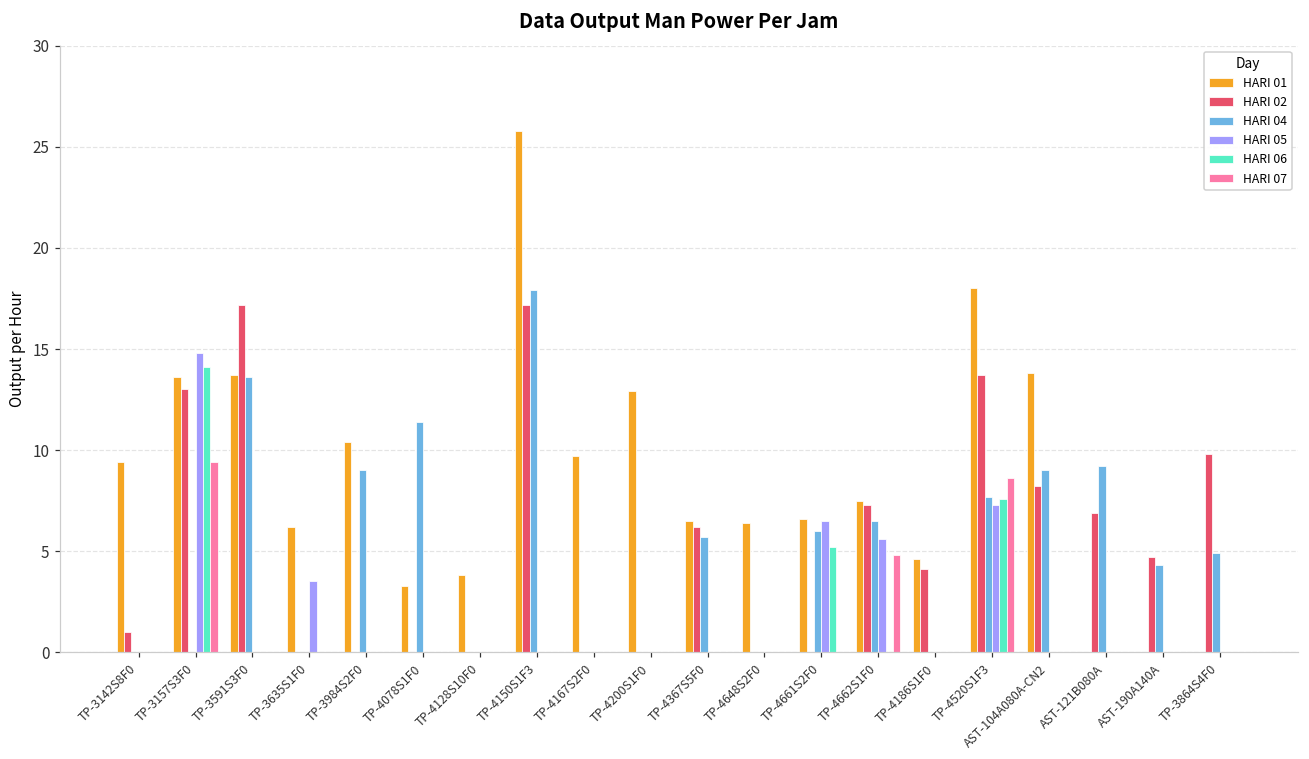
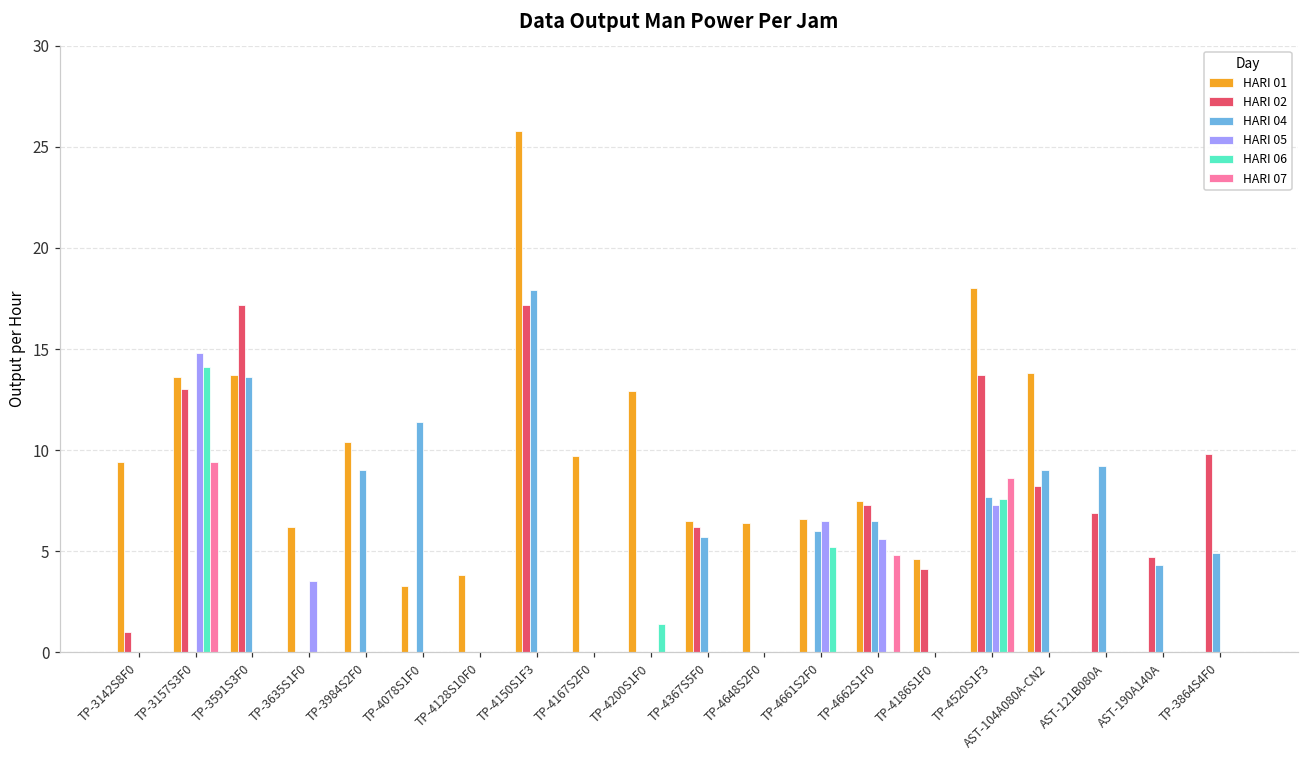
HARI 06, TP-4200S1F0: 0.0 -> 1.4
